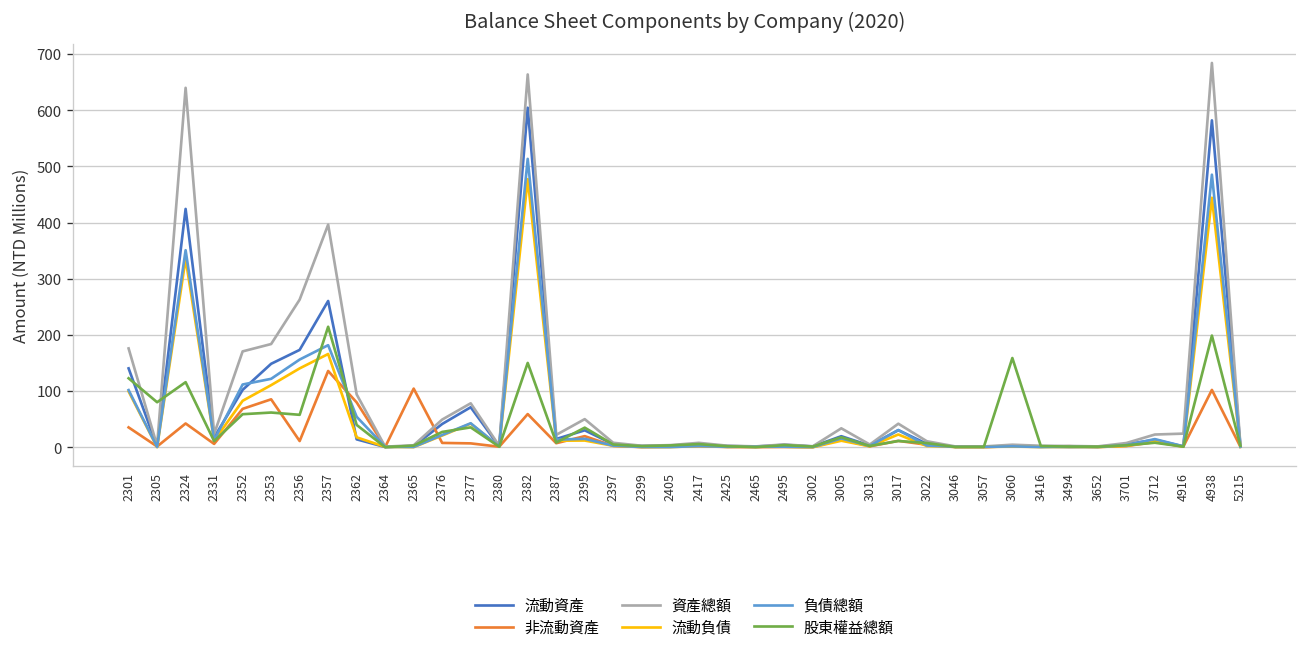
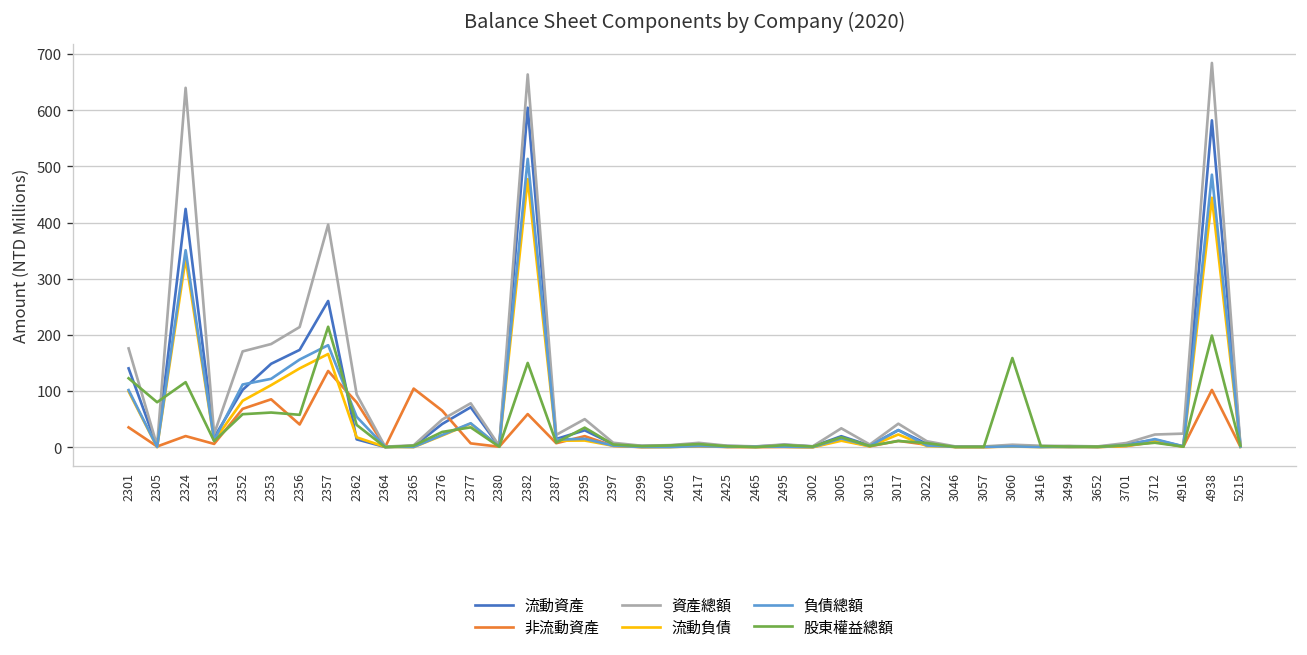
非流動資產, 2324: 40 -> 20
非流動資產, 2356: 10 -> 40
資產總額, 2356: 260 -> 210
非流動資產, 2376: 10 -> 70
